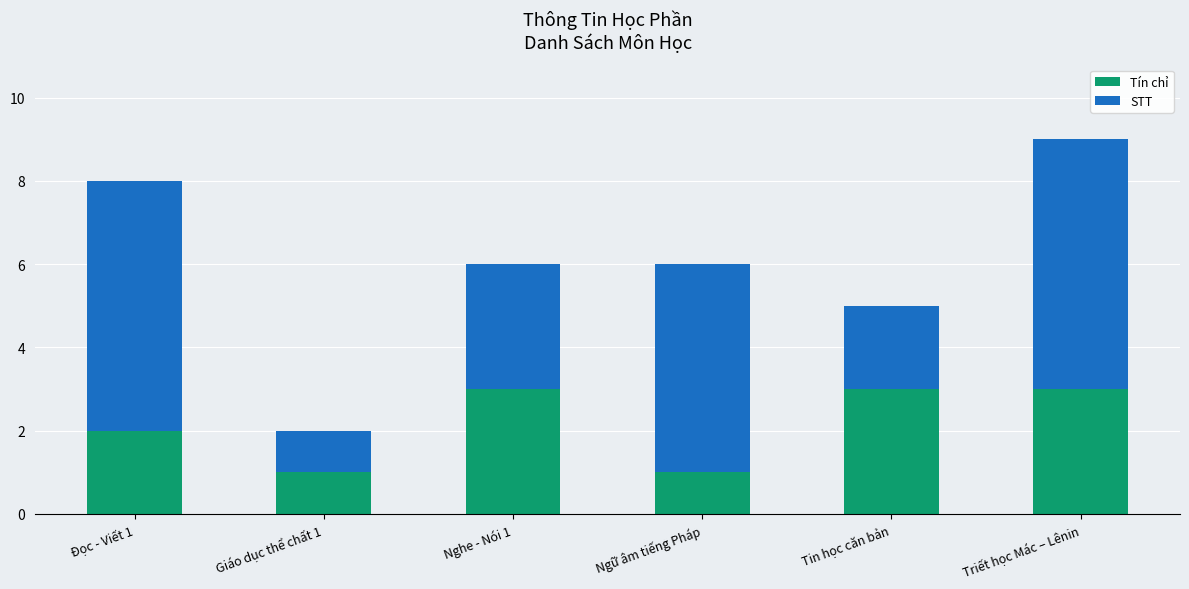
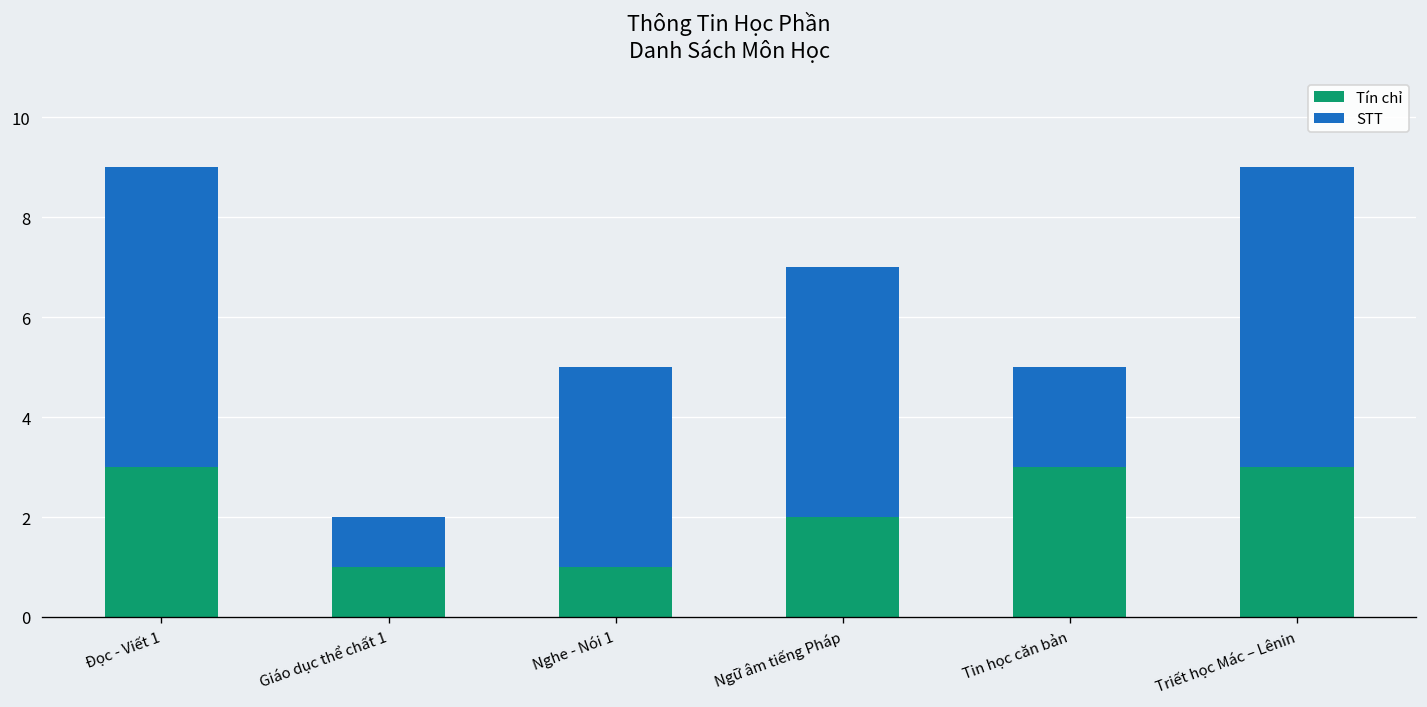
Tín chỉ, Đọc - Viết 1: 2 -> 3
Tín chỉ, Nghe - Nói 1: 3 -> 1
STT, Nghe - Nói 1: 3 -> 4
Tín chỉ, Ngữ âm tiếng Pháp: 1 -> 2
